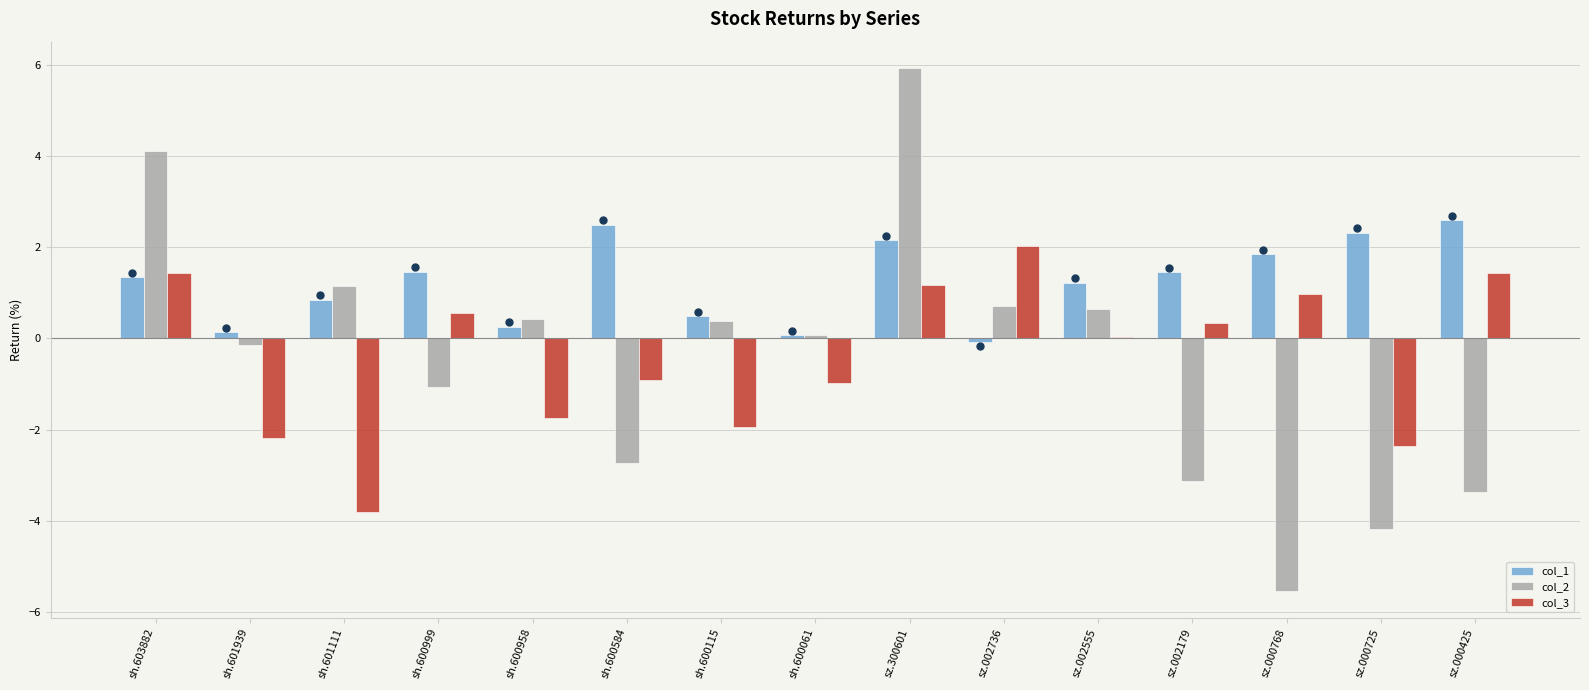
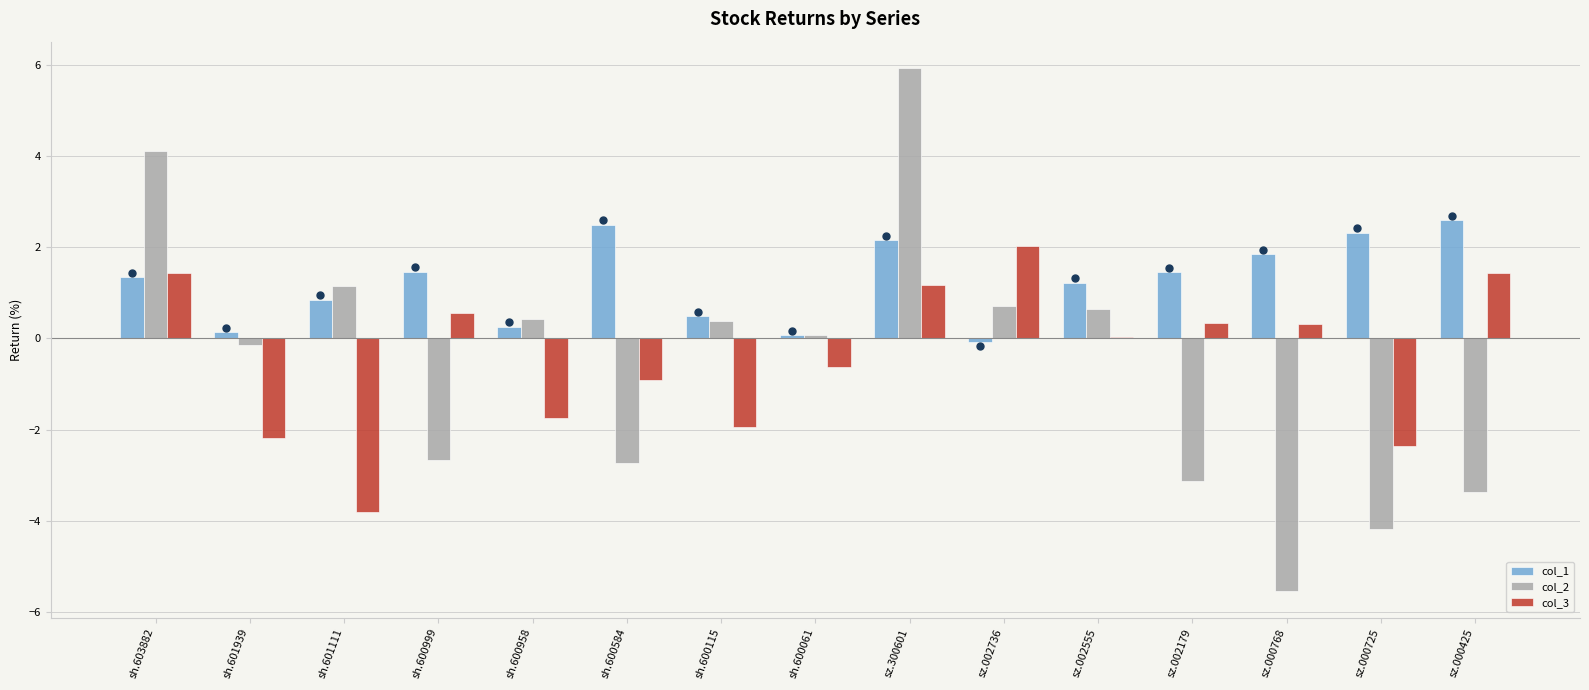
col_2, sh.600999: -1.1 -> -2.7
col_3, sh.600061: -1.0 -> -0.6
col_3, sz.000768: 1.0 -> 0.3
